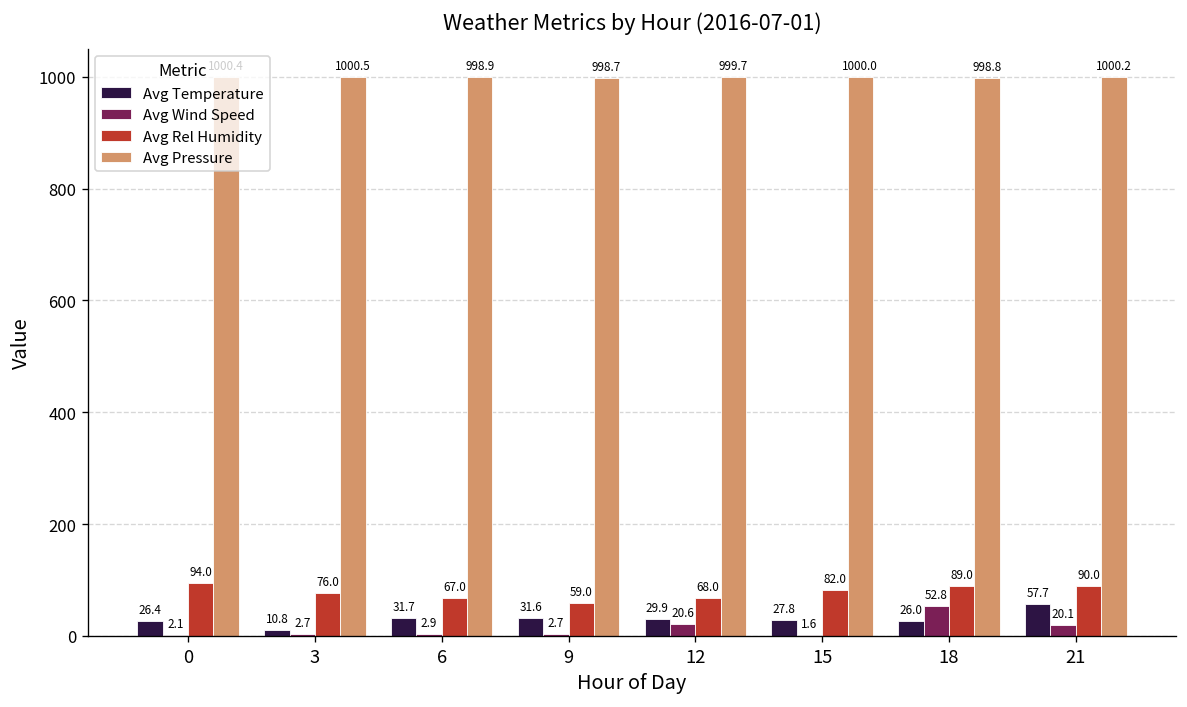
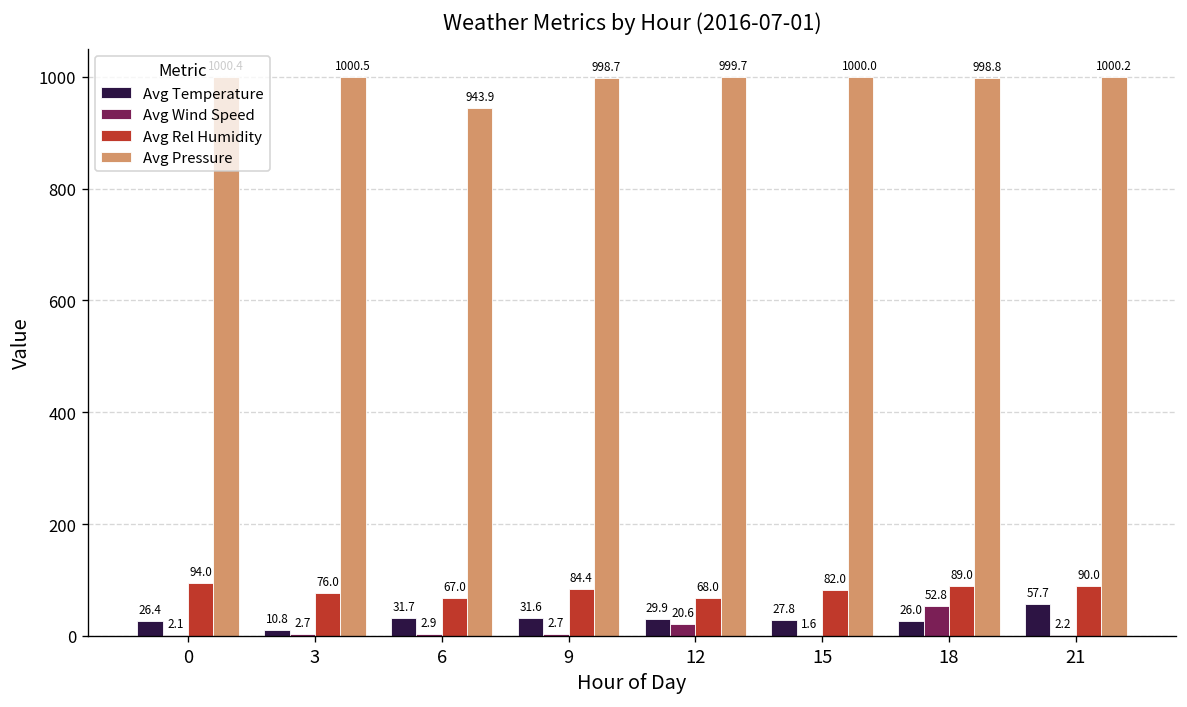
Avg Pressure, 6: 998.9 -> 943.9
Avg Rel Humidity, 9: 59.0 -> 84.4
Avg Wind Speed, 21: 20.1 -> 2.2
